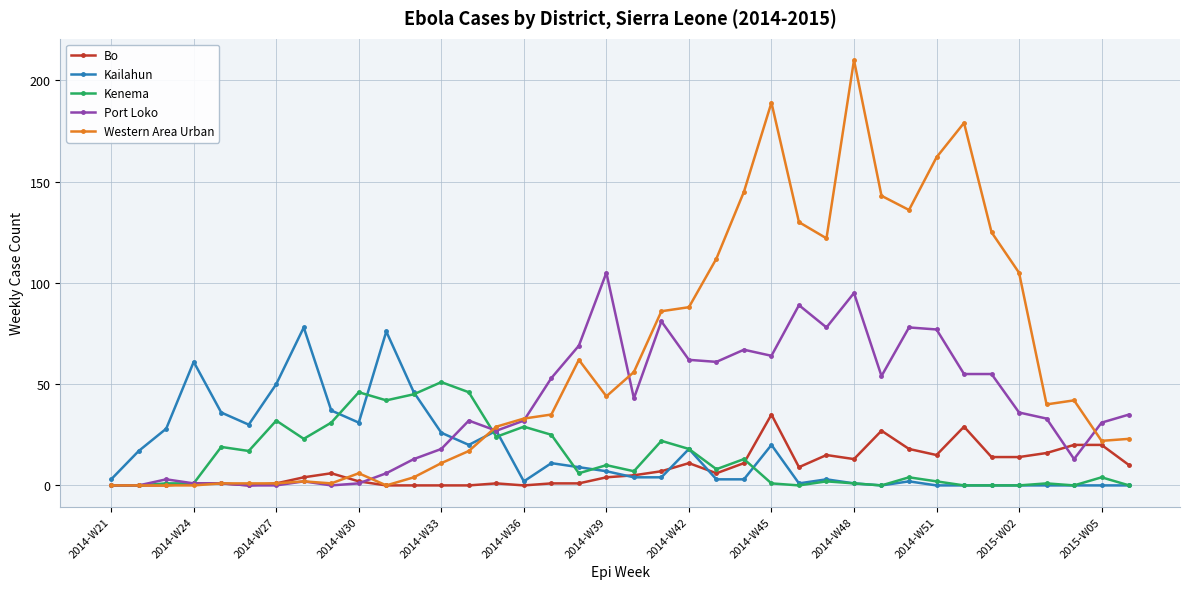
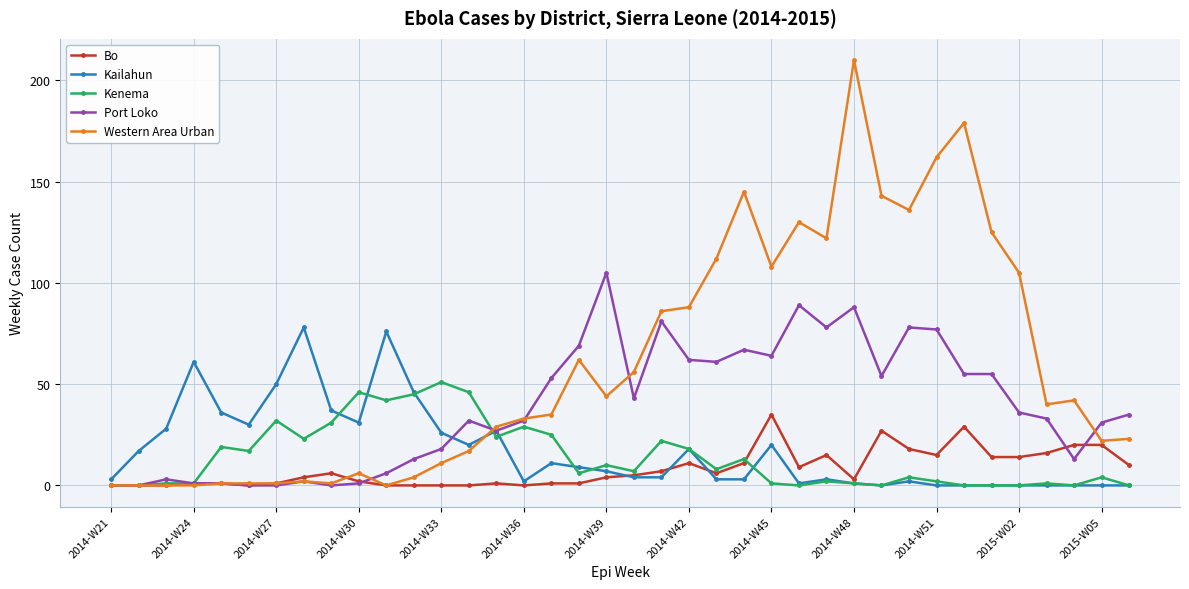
Western Area Urban, 2014-W45: 189 -> 108
Bo, 2014-W48: 13 -> 3
Port Loko, 2014-W48: 95 -> 88
